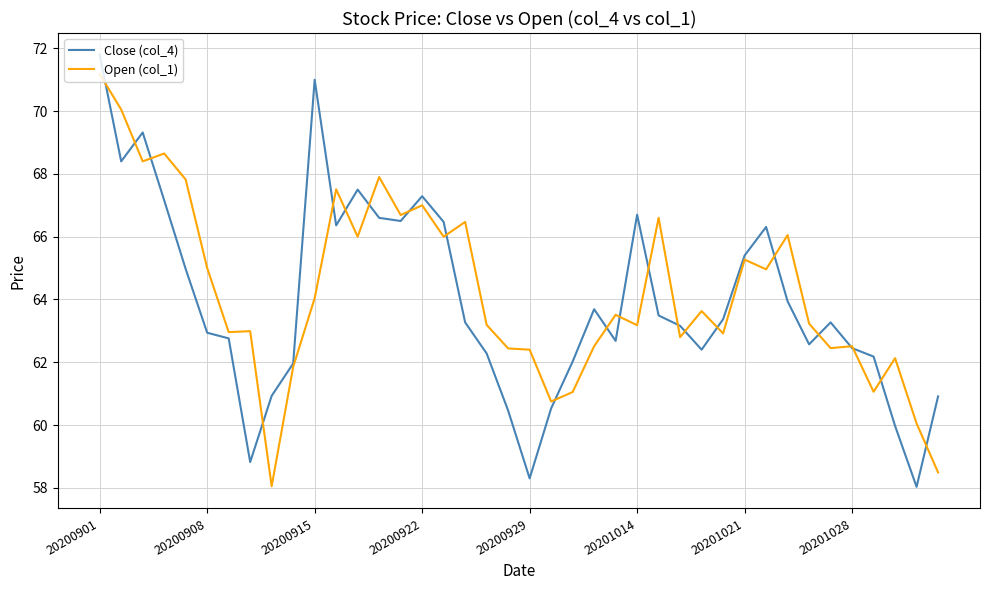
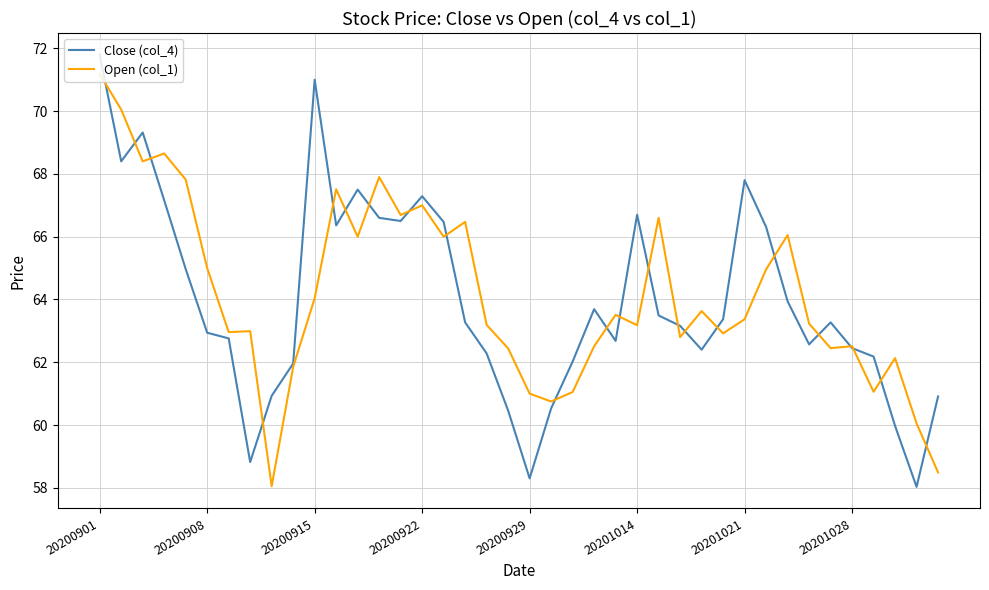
Open (col_1), 20200929: 62.4 -> 61.0
Close (col_4), 20201021: 65.4 -> 67.8
Open (col_1), 20201021: 65.3 -> 63.4
